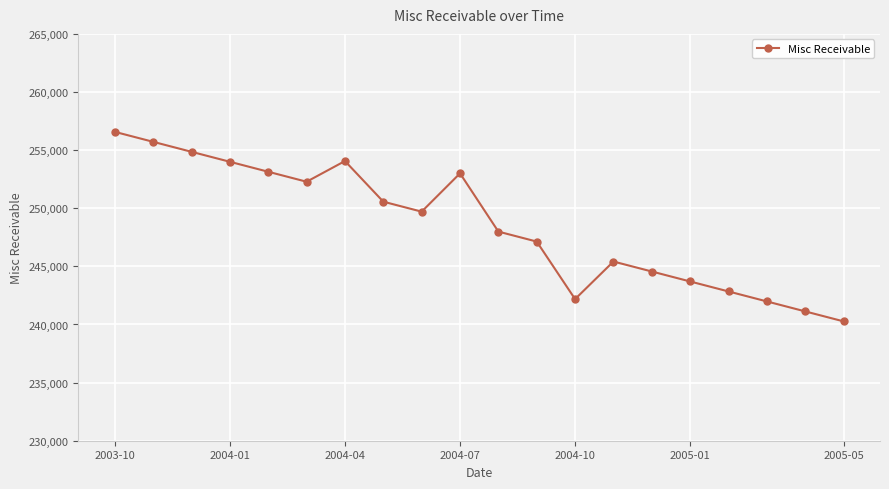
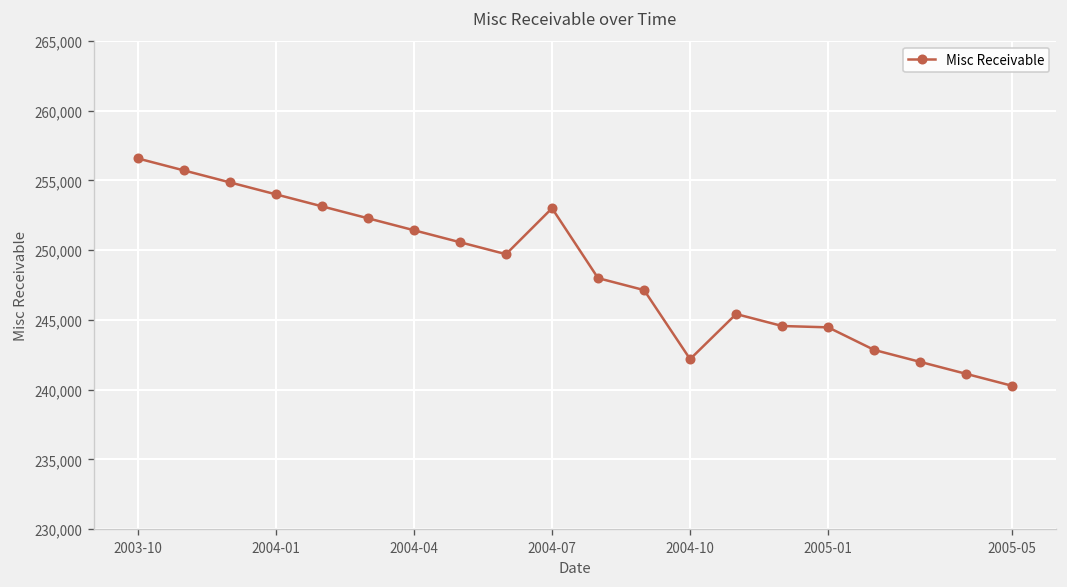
2004-04: 254,100 -> 251,400
2005-01: 243,700 -> 244,500
